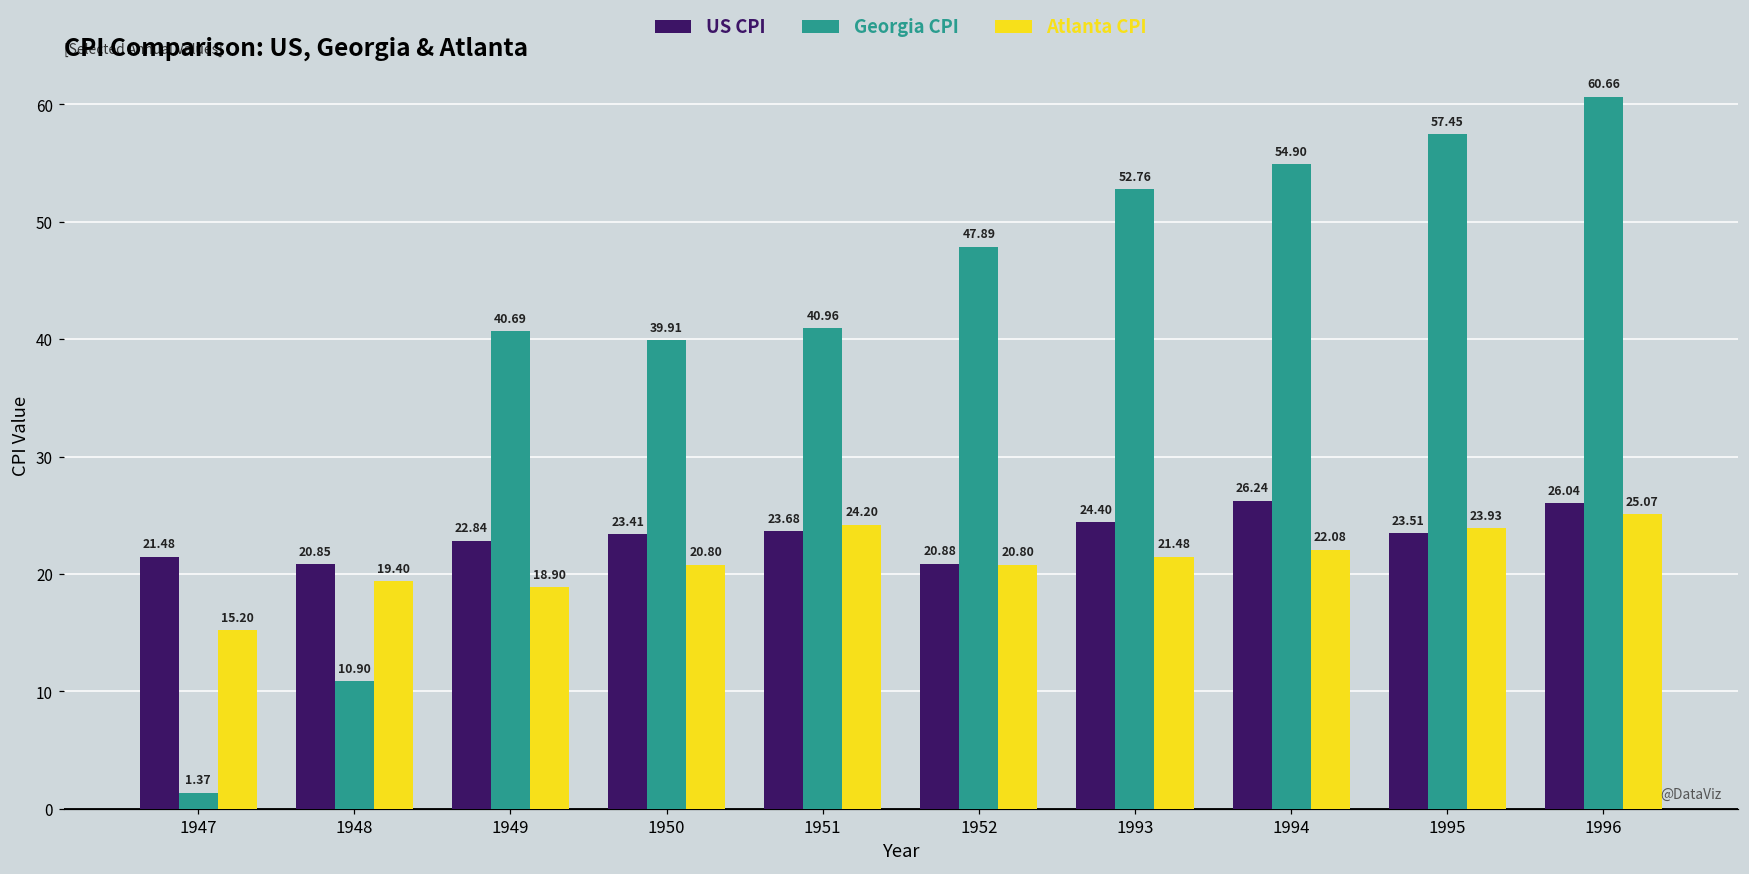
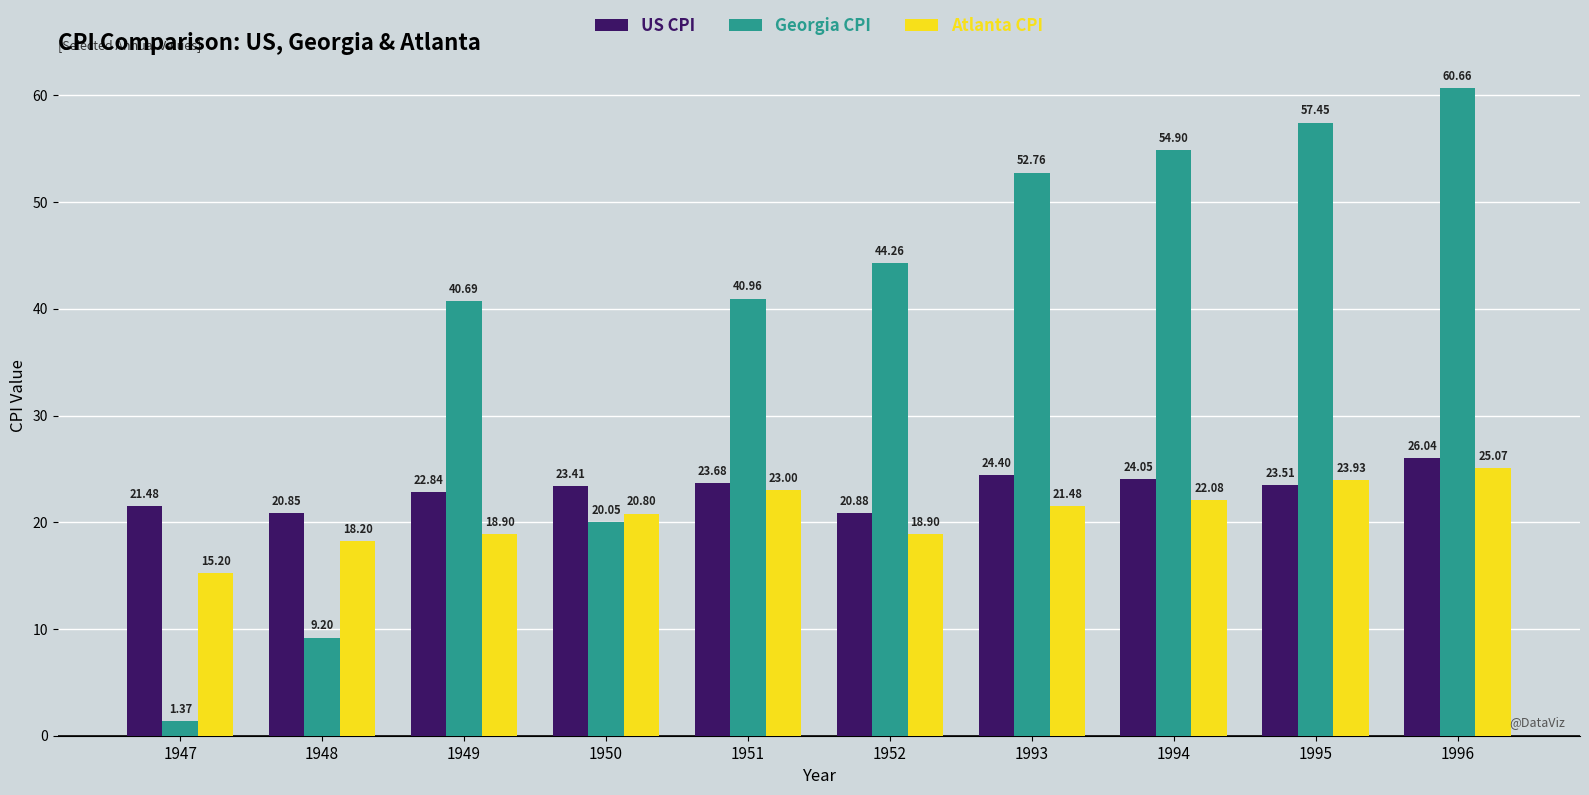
Georgia CPI, 1948: 10.90 -> 9.20
Atlanta CPI, 1948: 19.40 -> 18.20
Georgia CPI, 1950: 39.91 -> 20.05
Atlanta CPI, 1951: 24.20 -> 23.00
Georgia CPI, 1952: 47.89 -> 44.26
Atlanta CPI, 1952: 20.80 -> 18.90
US CPI, 1994: 26.24 -> 24.05
